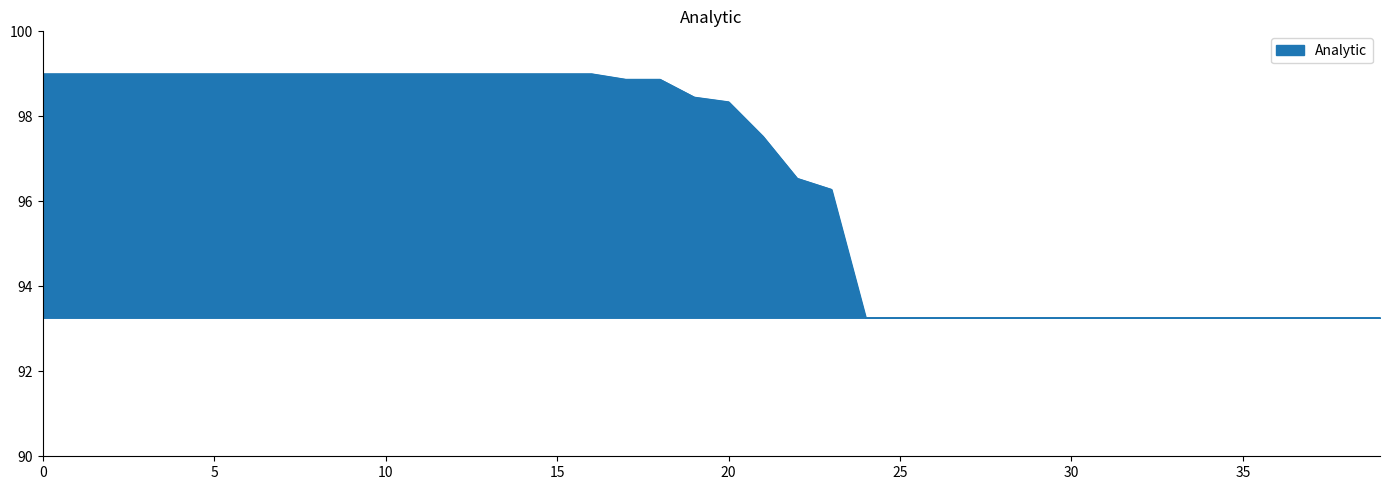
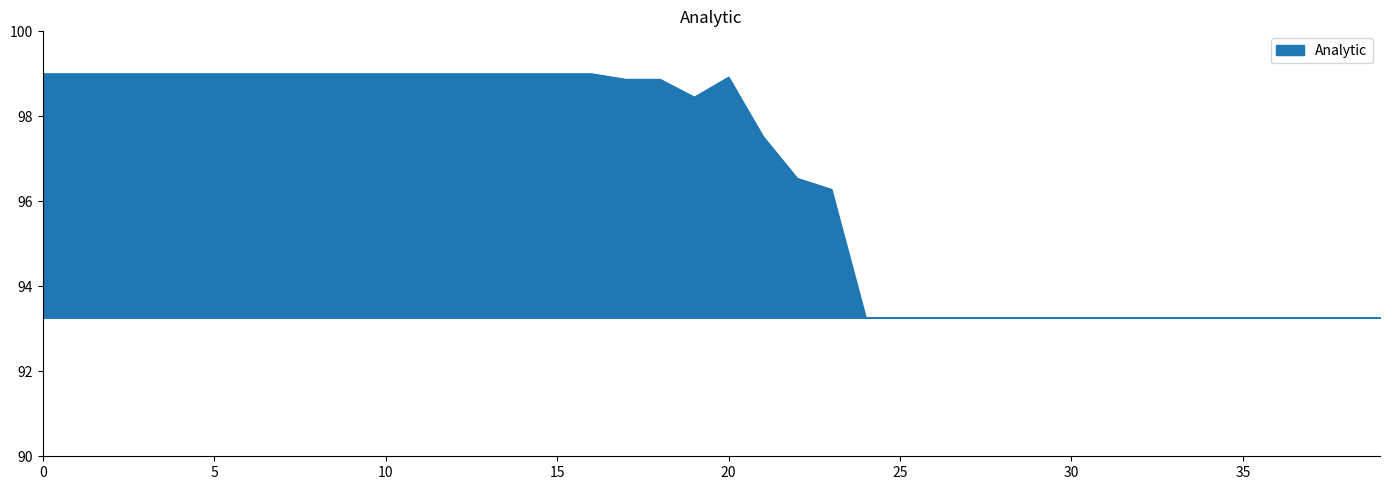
20: 98.3 -> 98.9
